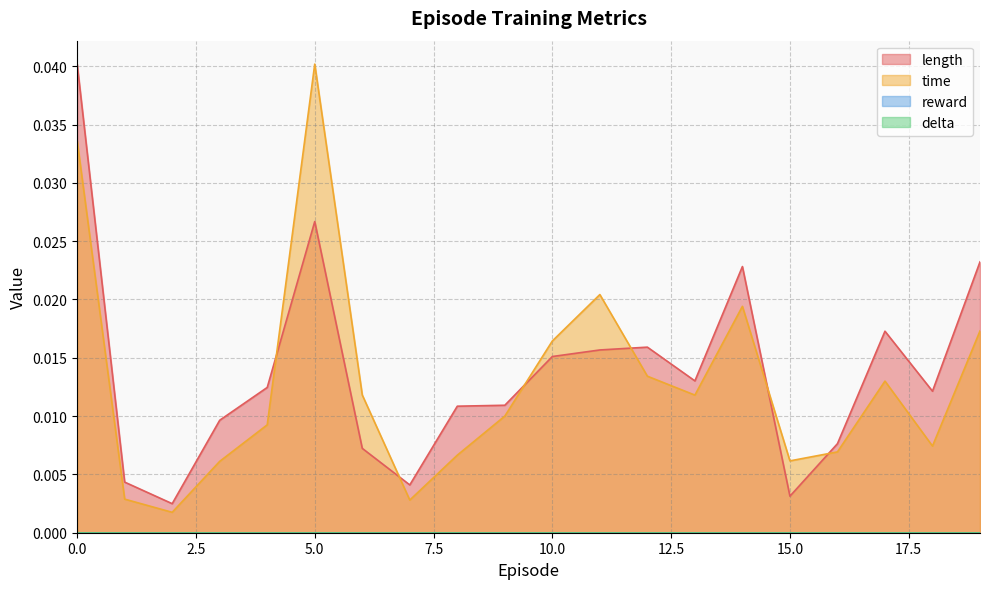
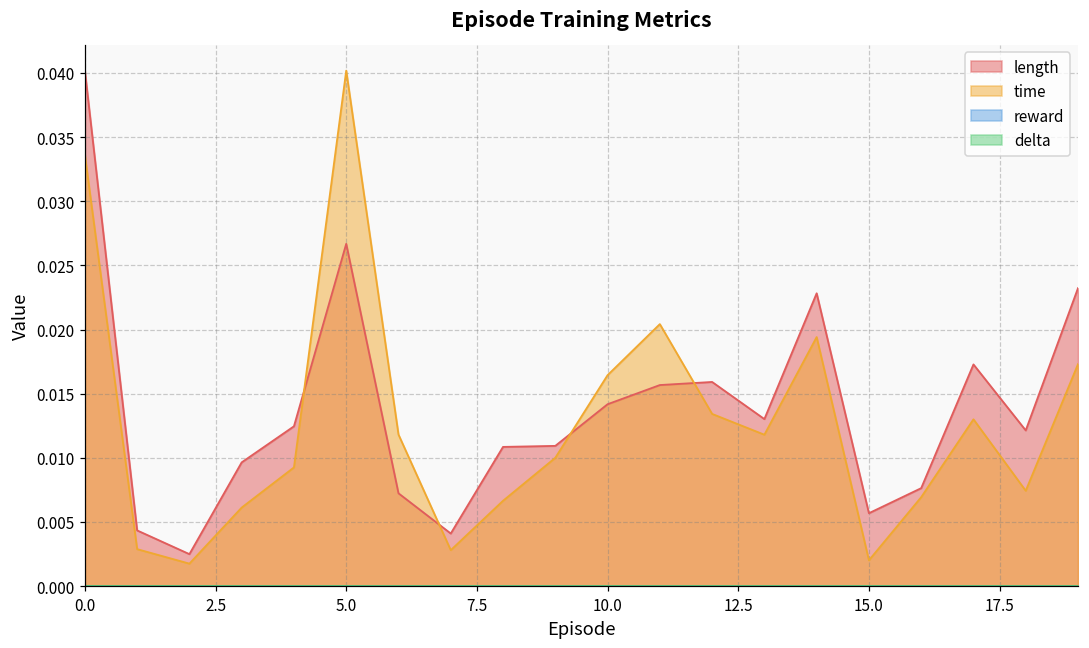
length, 10.0: 0.0151 -> 0.0142
length, 15.0: 0.0031 -> 0.0057
time, 15.0: 0.0062 -> 0.0020
